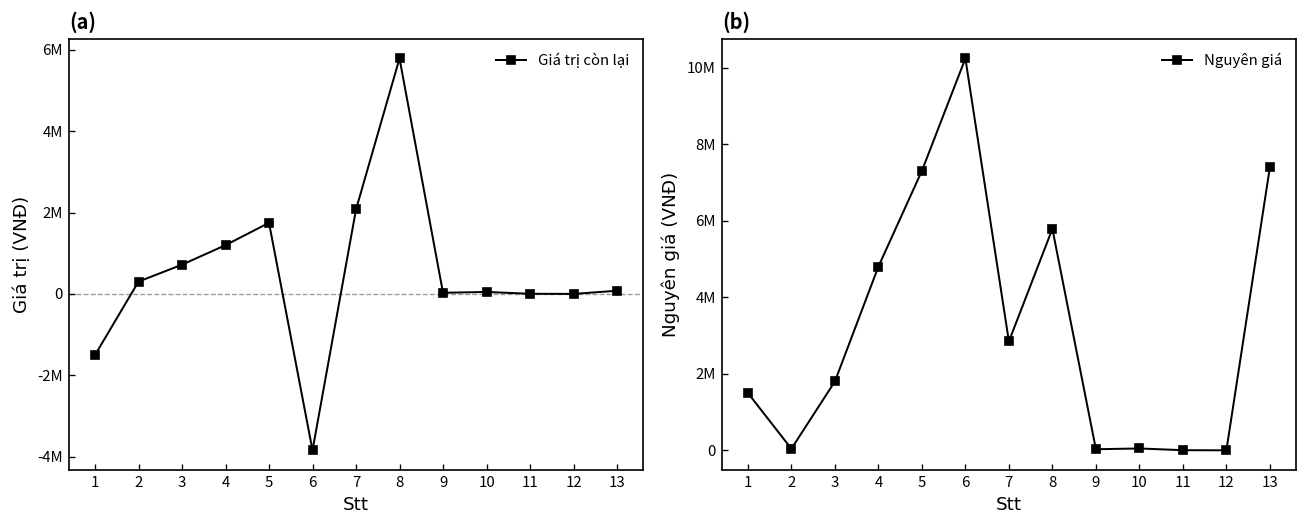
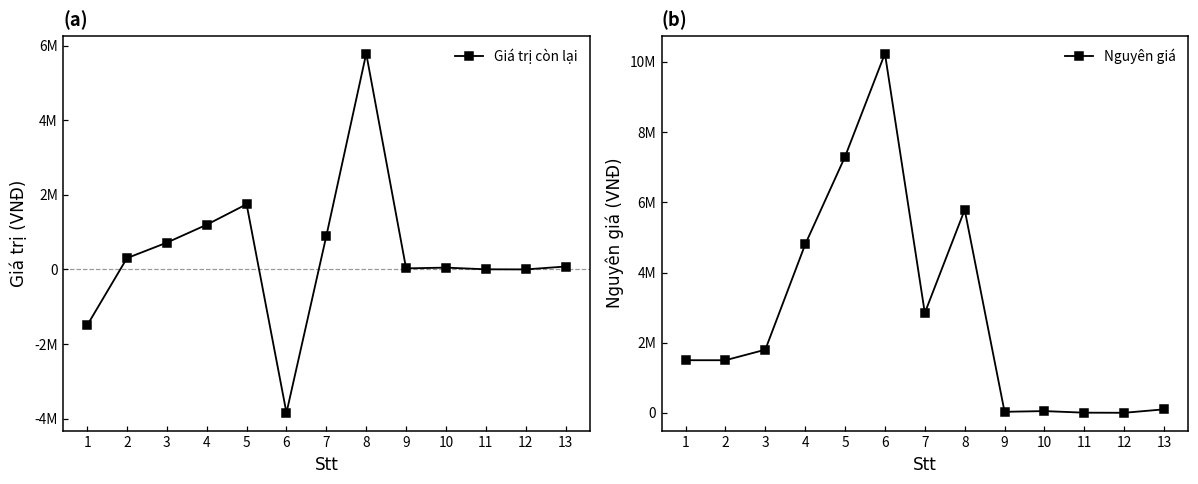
(a), 7: 2100000 -> 900000
(b), 2: 0 -> 1500000
(b), 13: 7400000 -> 100000
